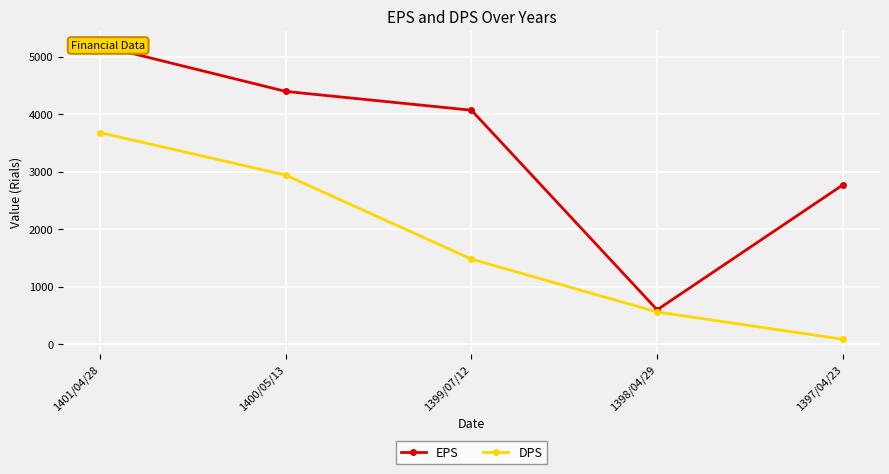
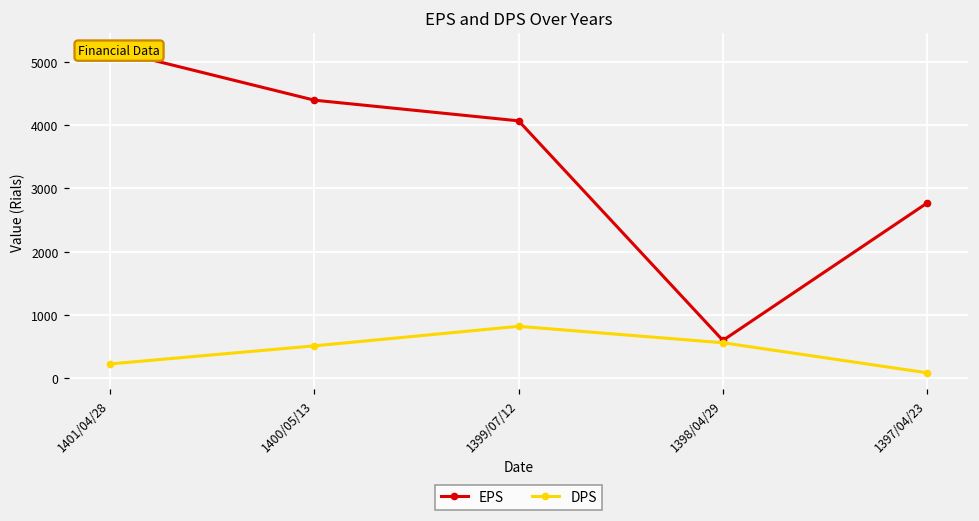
DPS, 1401/04/28: 3700 -> 200
DPS, 1400/05/13: 2900 -> 500
DPS, 1399/07/12: 1500 -> 800
